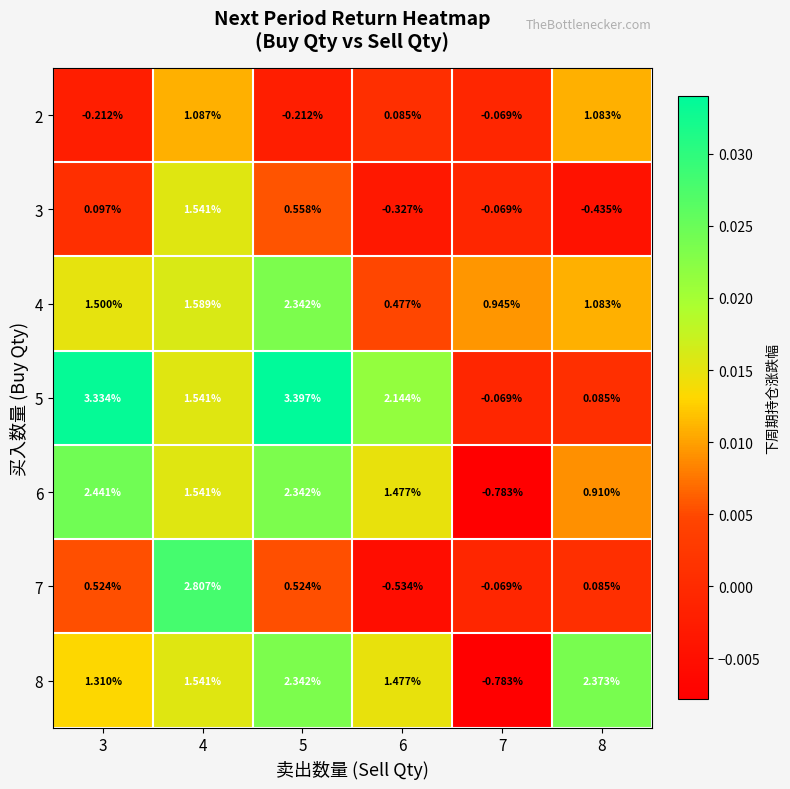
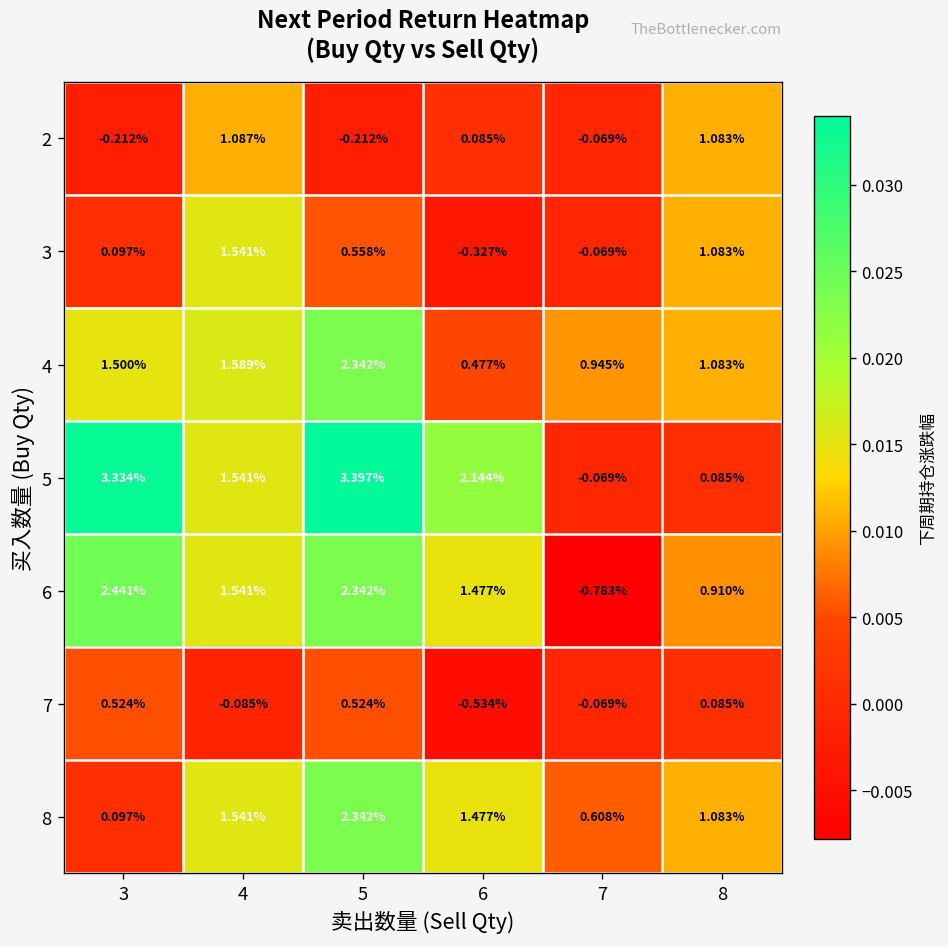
3, 8: -0.435% -> 1.083%
7, 4: 2.807% -> -0.085%
8, 3: 1.310% -> 0.097%
8, 7: -0.783% -> 0.608%
8, 8: 2.373% -> 1.083%
